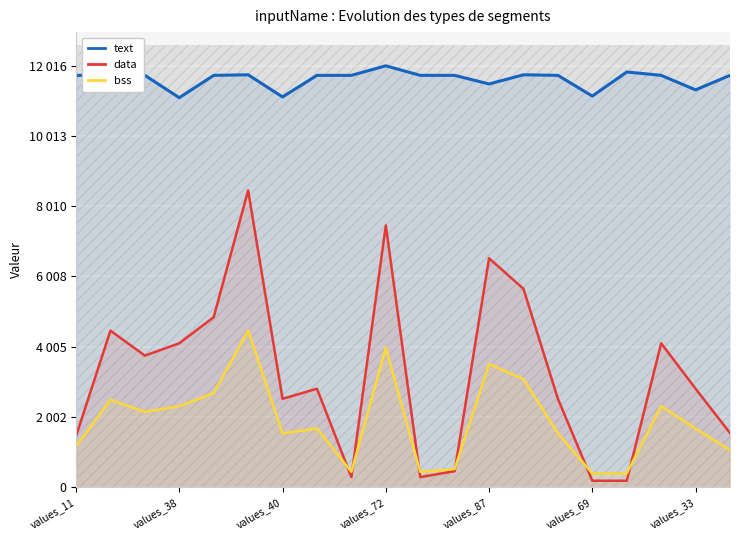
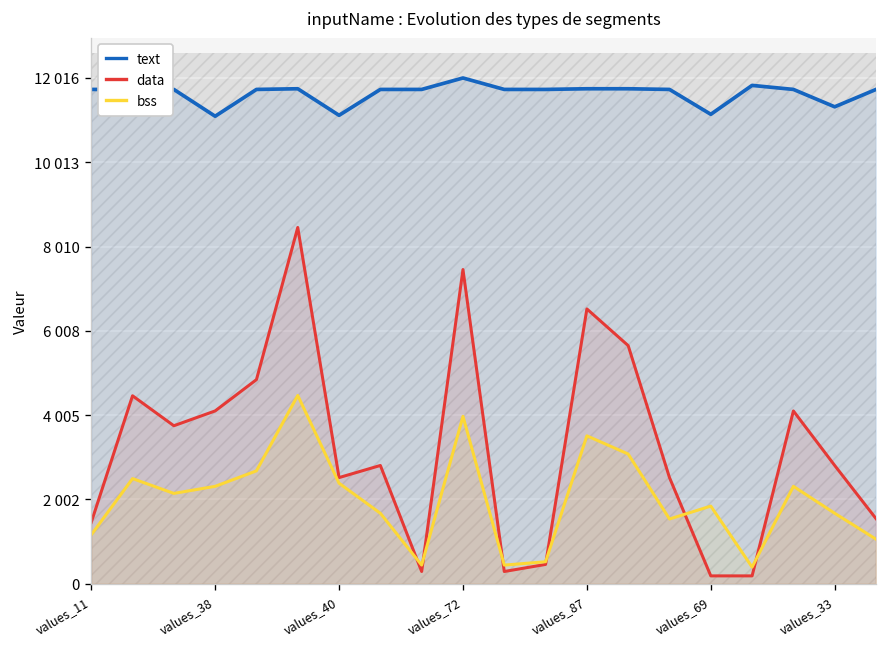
bss, values_40: 1500 -> 2400
text, values_87: 11500 -> 11800
bss, values_69: 400 -> 1800
